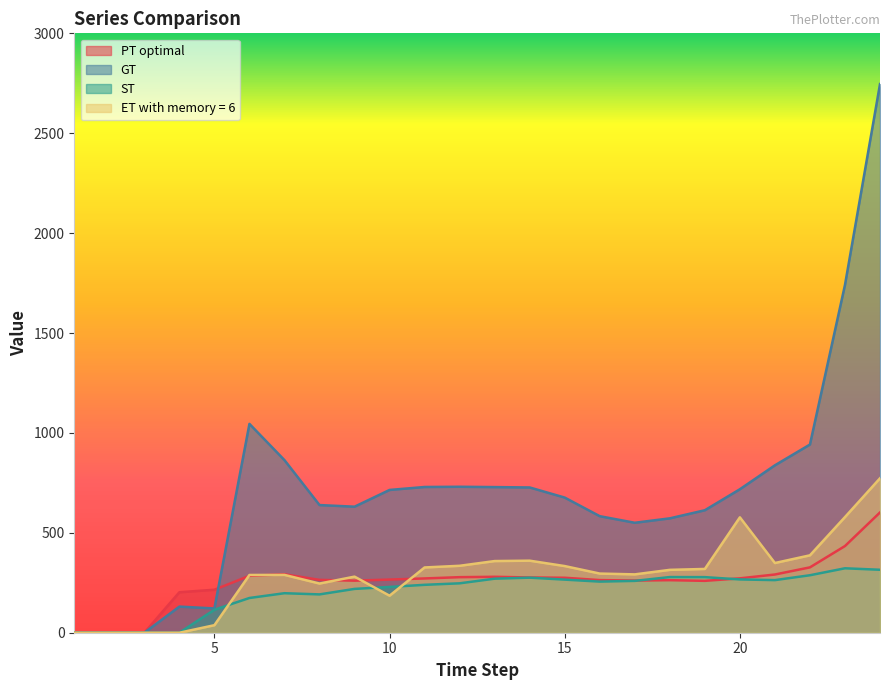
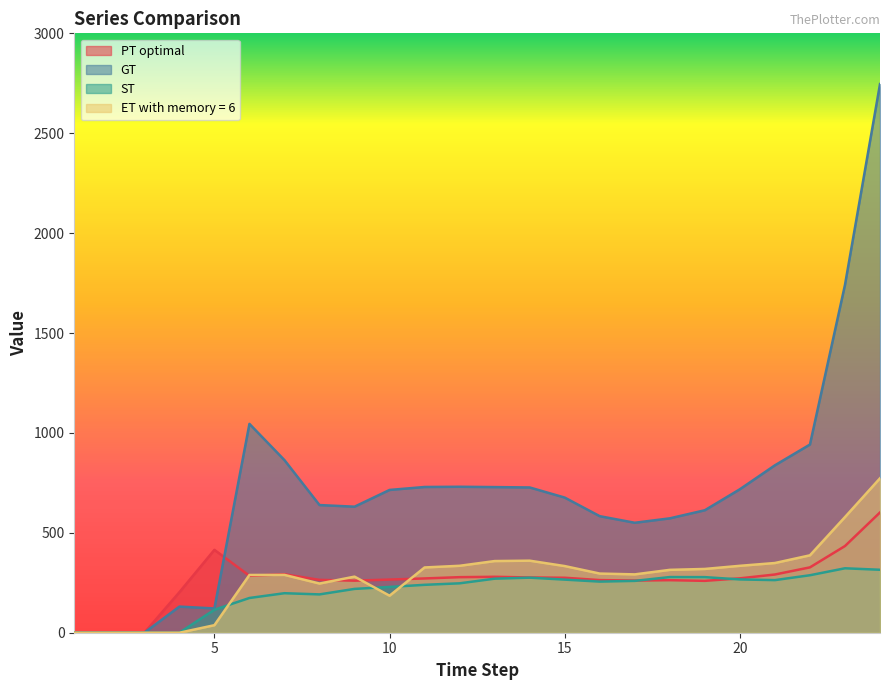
PT optimal, 5: 220 -> 410
ET with memory = 6, 20: 580 -> 330
